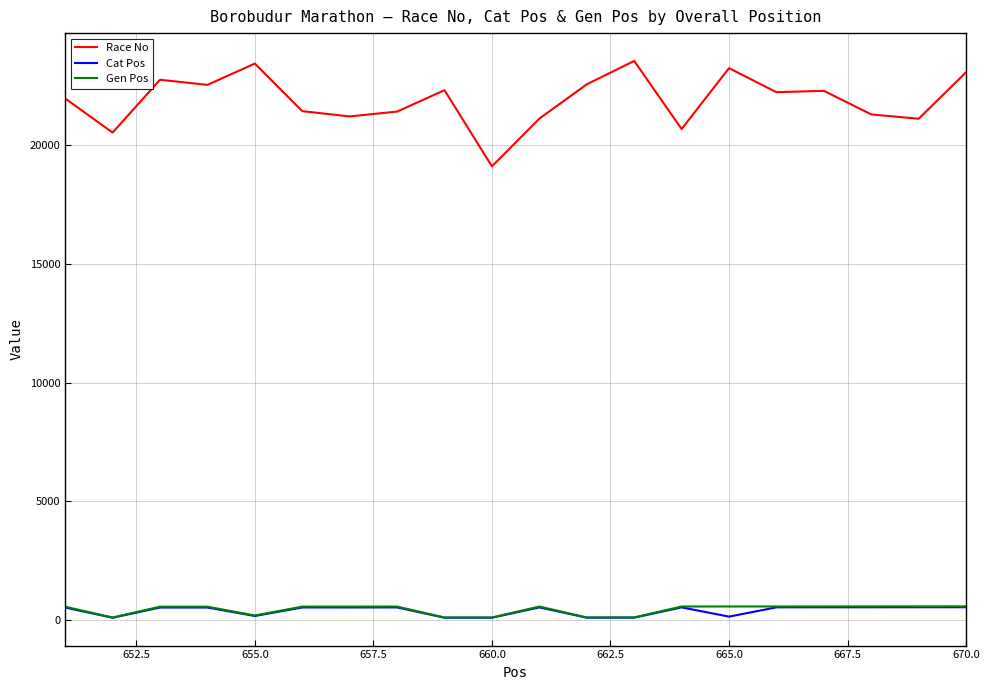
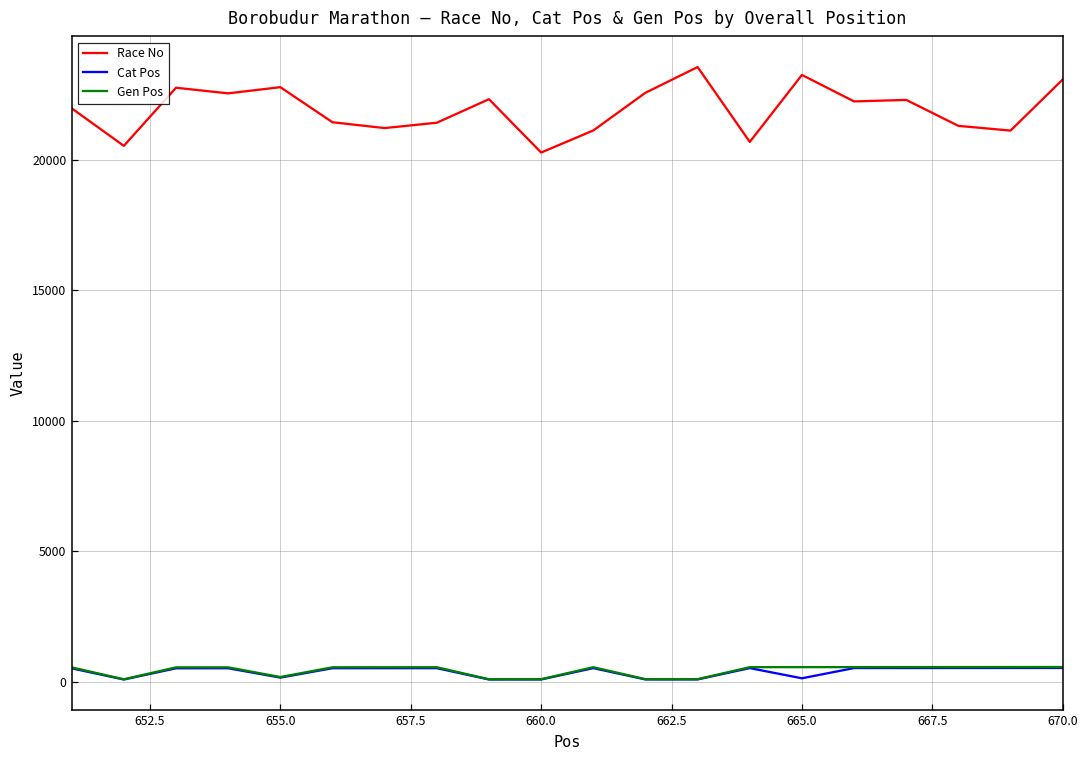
Race No, 655.0: 23400 -> 22800
Race No, 660.0: 19100 -> 20300
